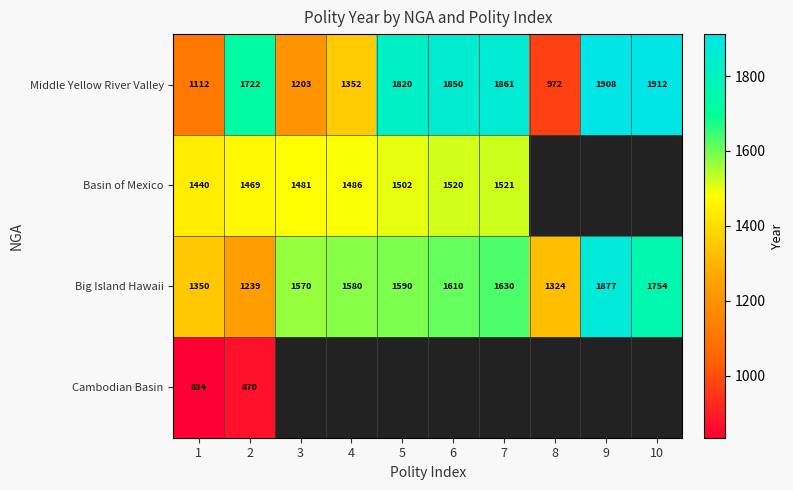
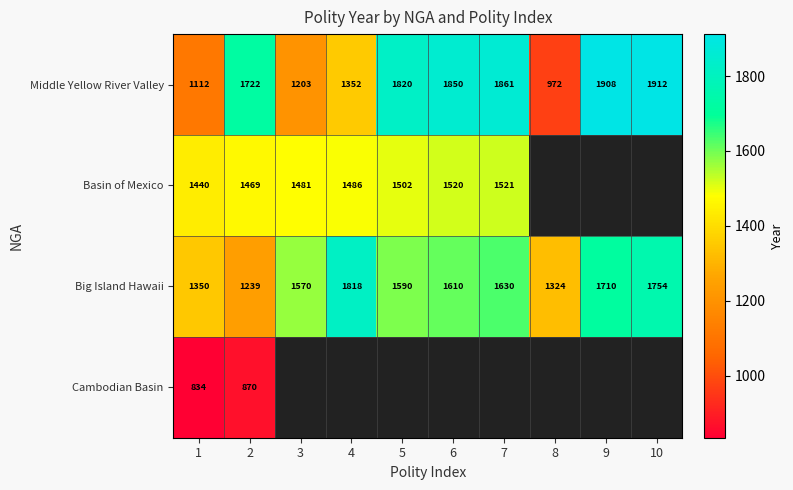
Big Island Hawaii, 4: 1580 -> 1818
Big Island Hawaii, 9: 1877 -> 1710
